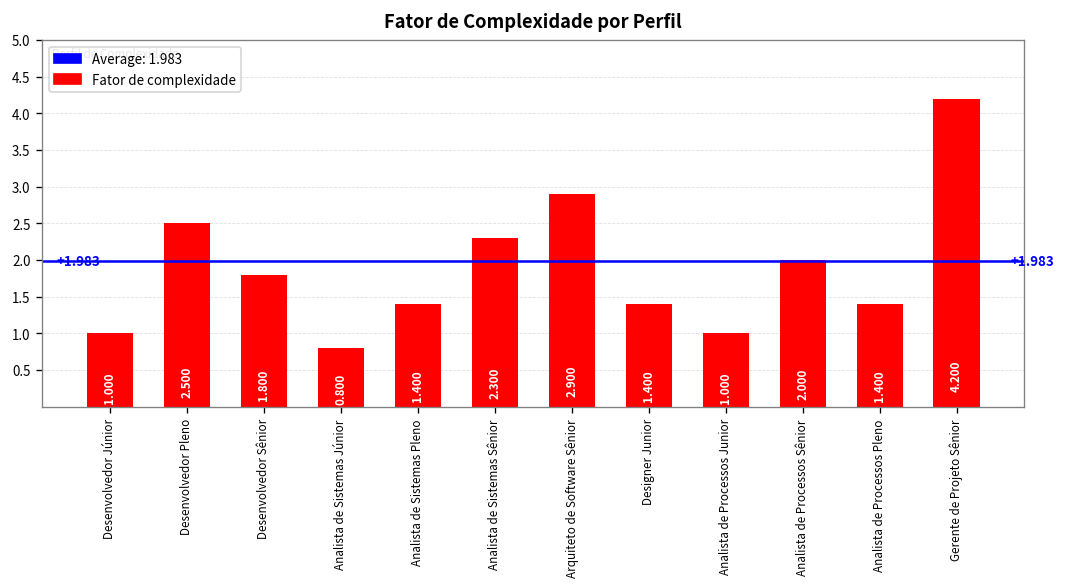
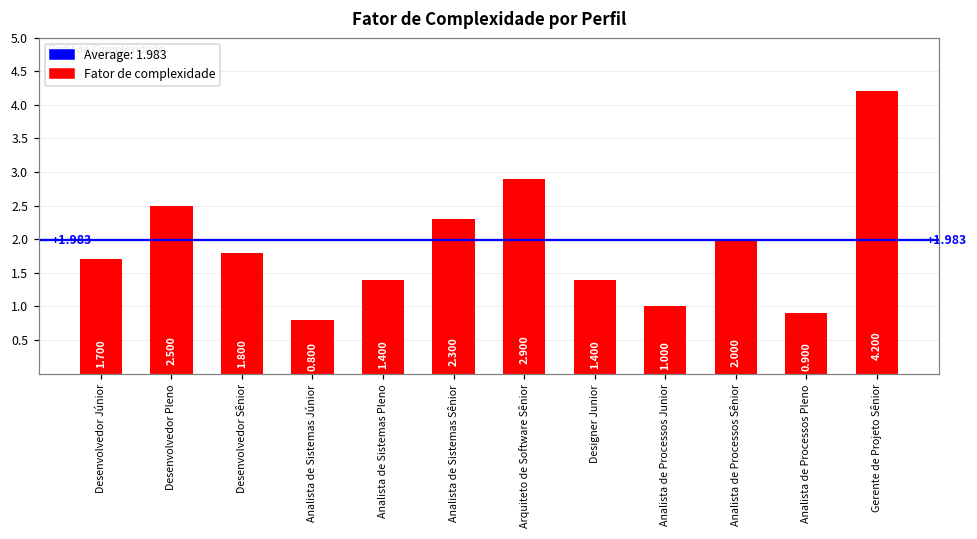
Desenvolvedor Júnior: 1.000 -> 1.700
Analista de Processos Pleno: 1.400 -> 0.900
